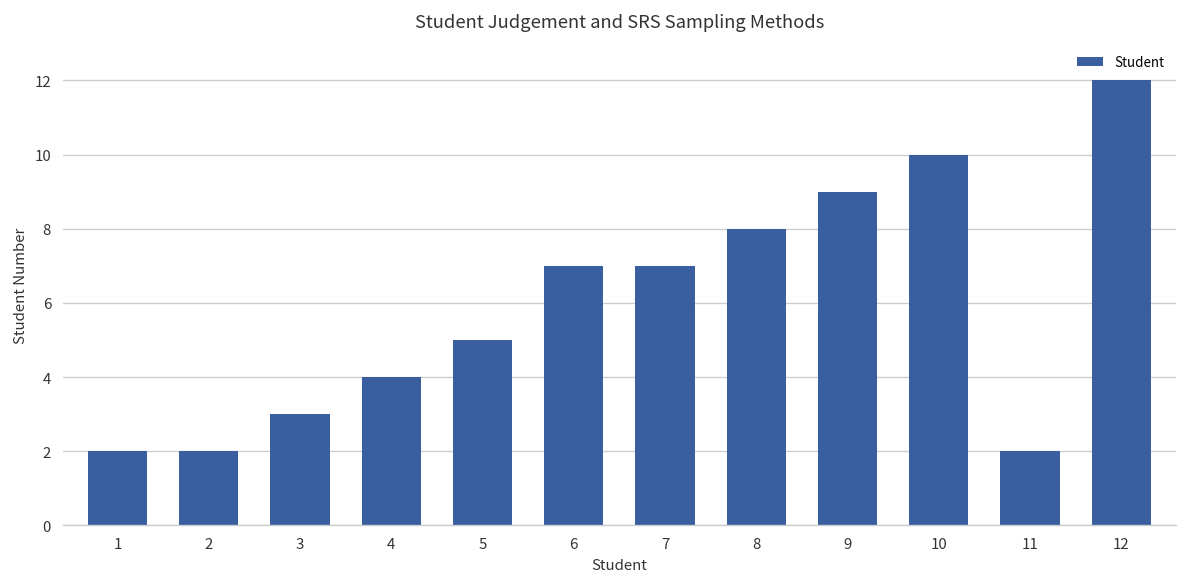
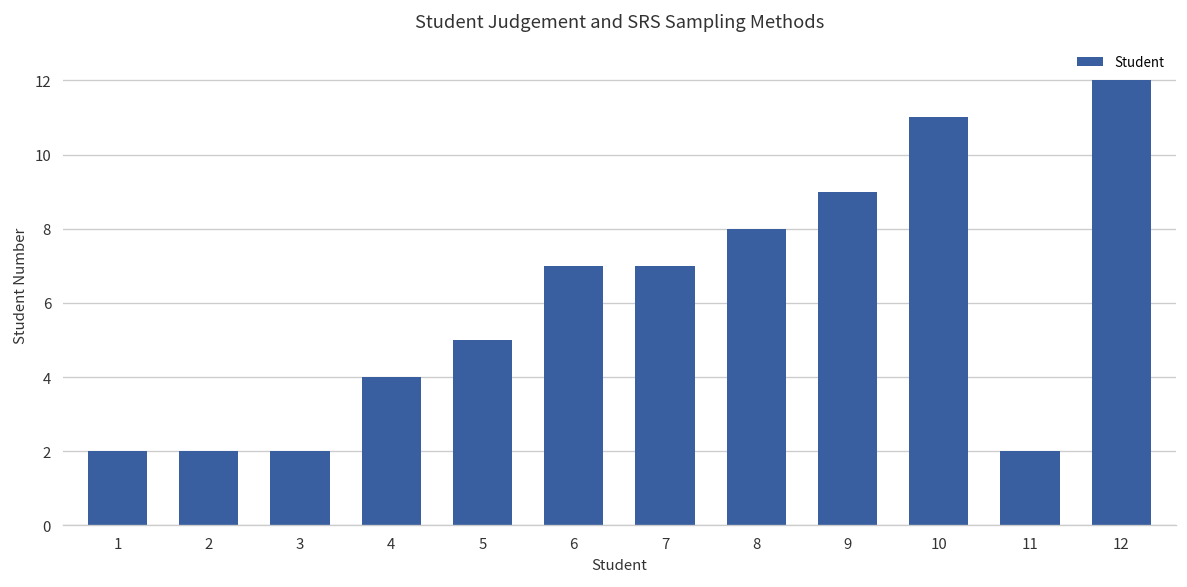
3: 3 -> 2
10: 10 -> 11
